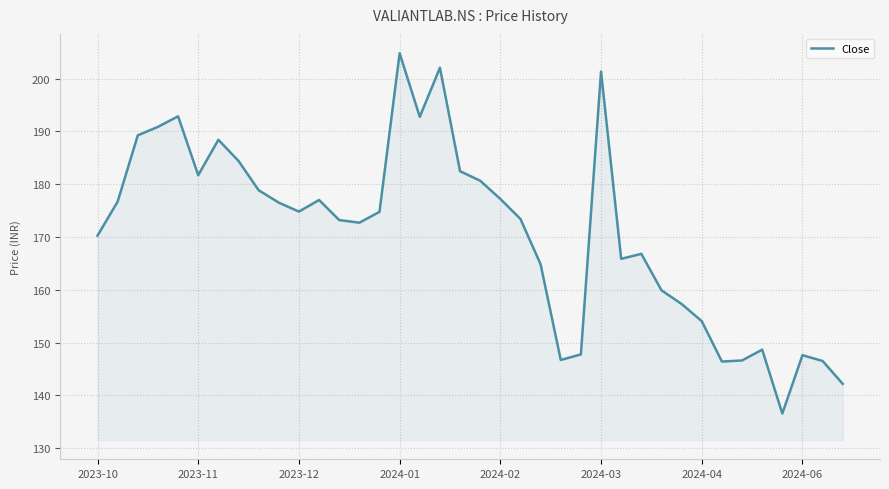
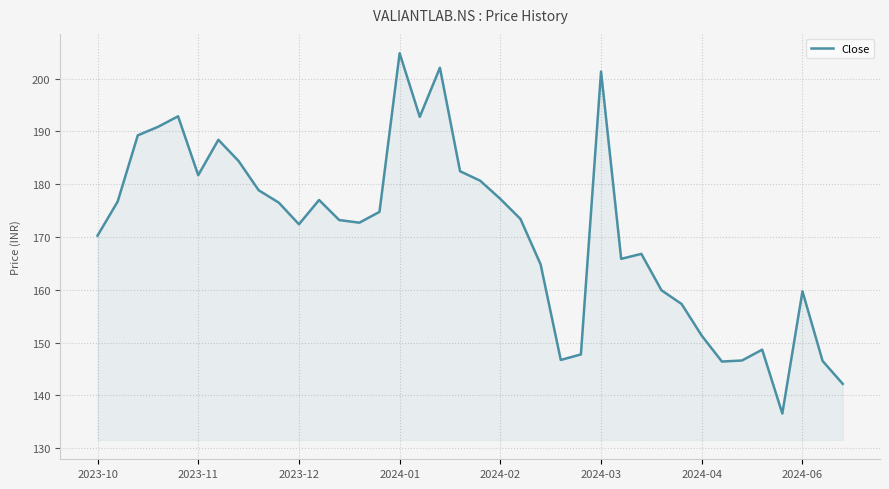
2023-12: 175 -> 172
2024-04: 154 -> 151
2024-06: 148 -> 160
